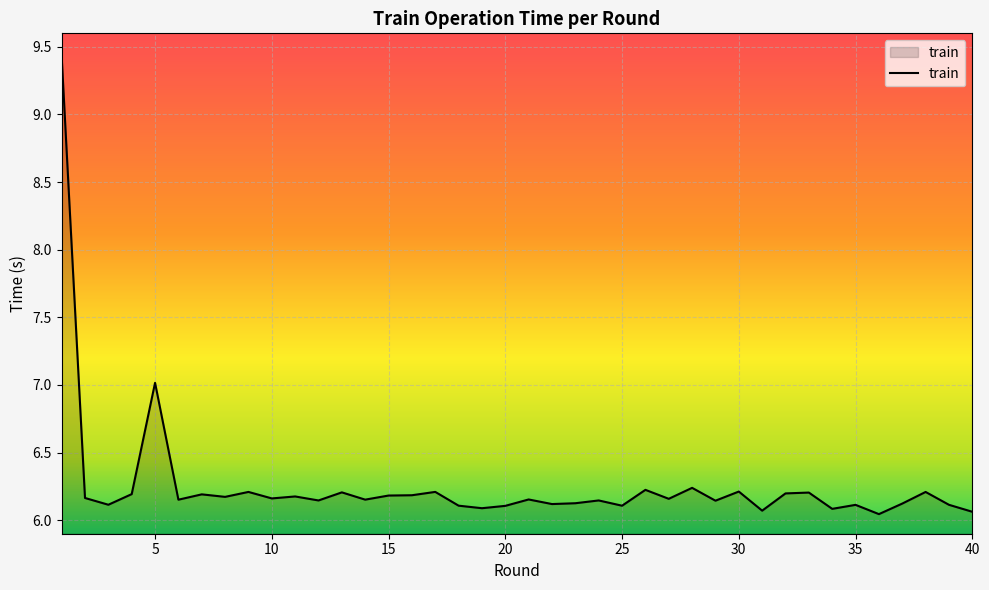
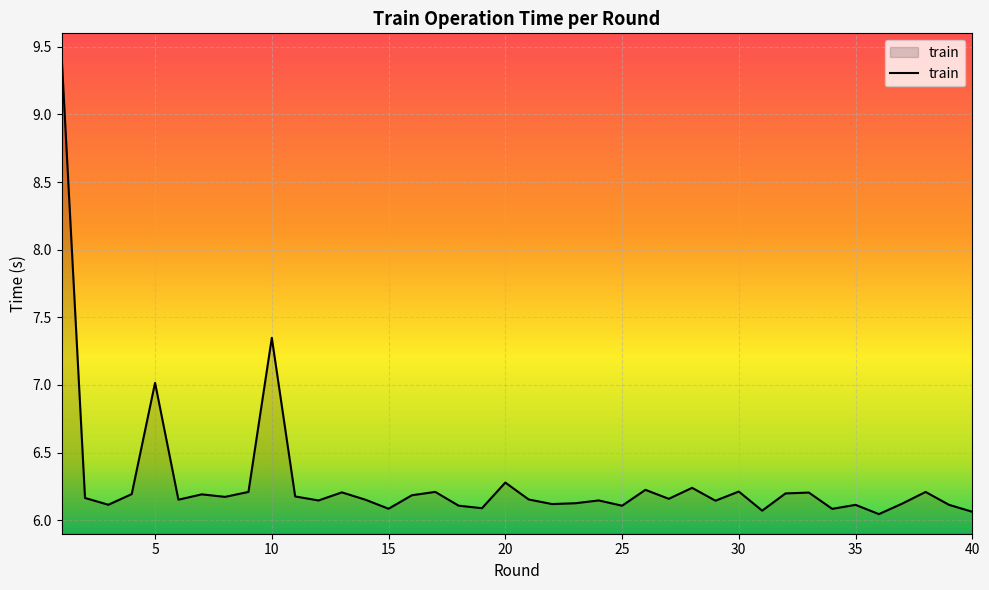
10: 6.16 -> 7.35
15: 6.18 -> 6.08
20: 6.11 -> 6.28
